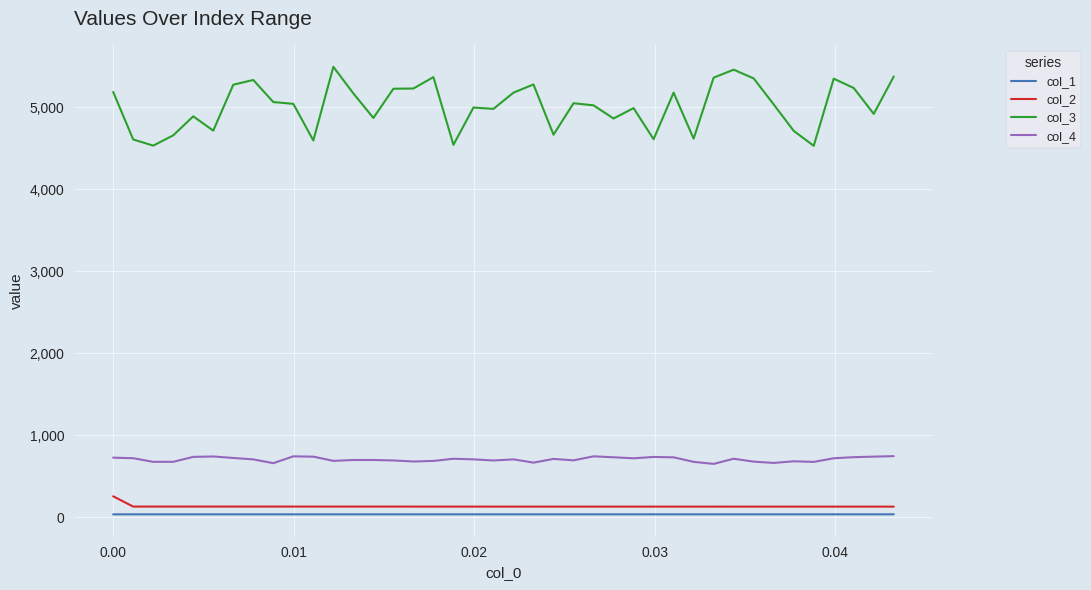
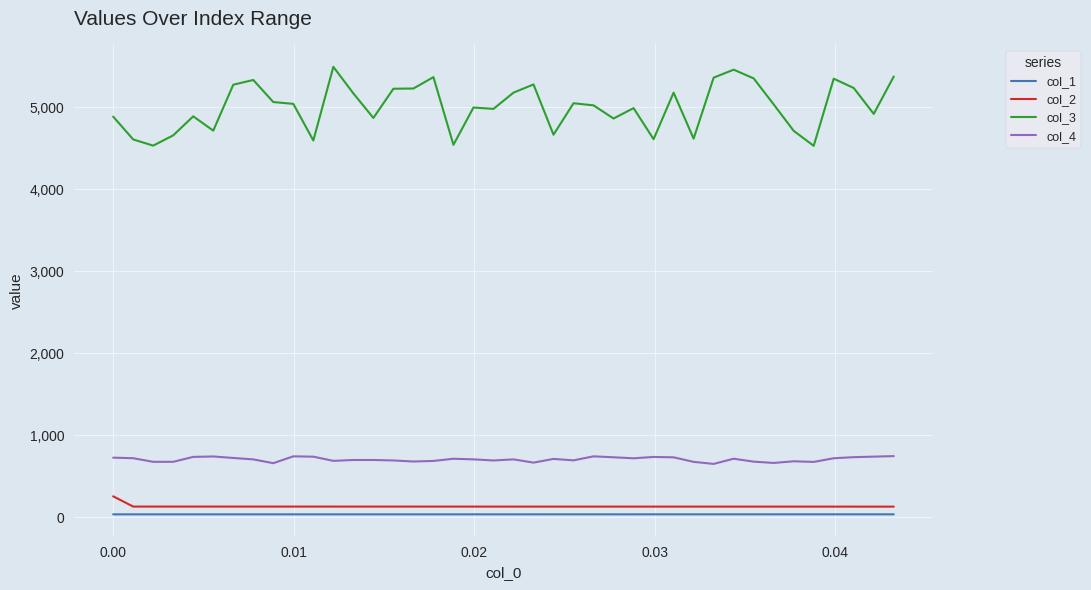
col_3, 0.00: 5,200 -> 4,900
